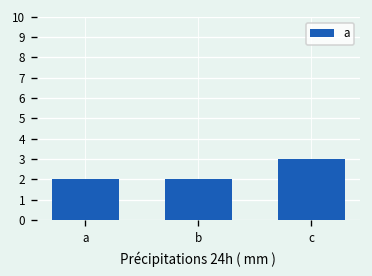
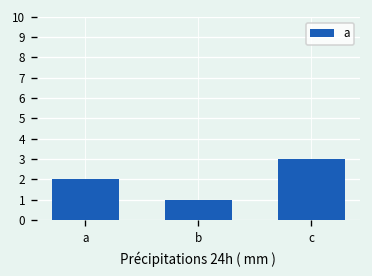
b: 2 -> 1
